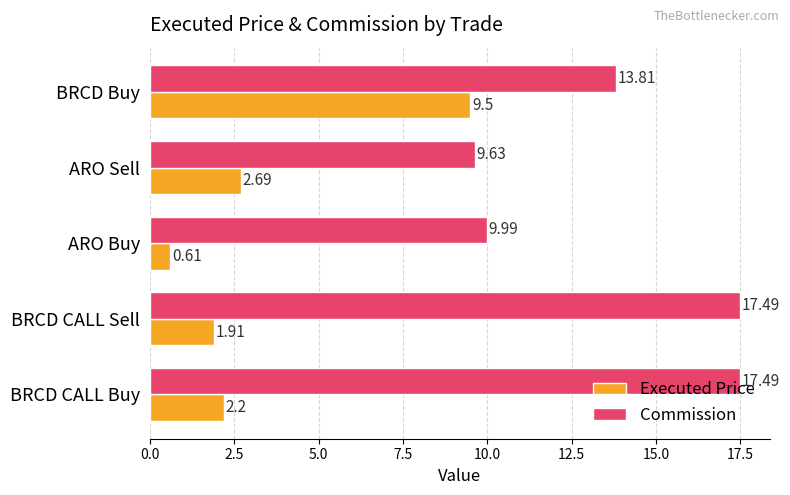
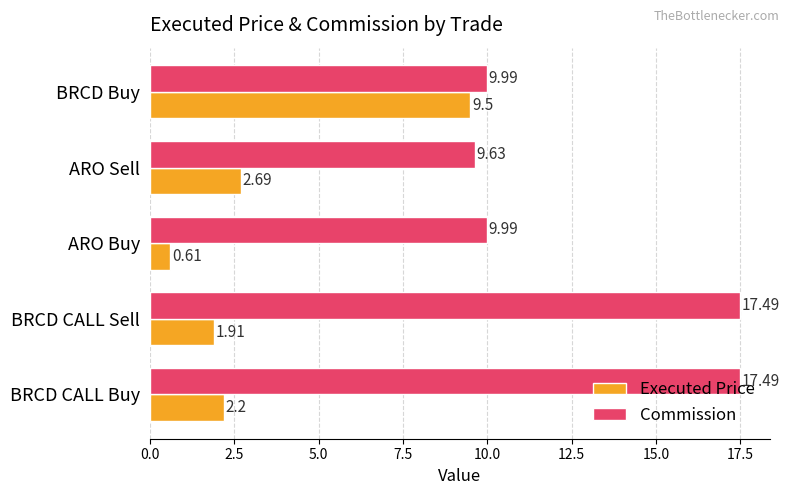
Commission, BRCD Buy: 13.81 -> 9.99
